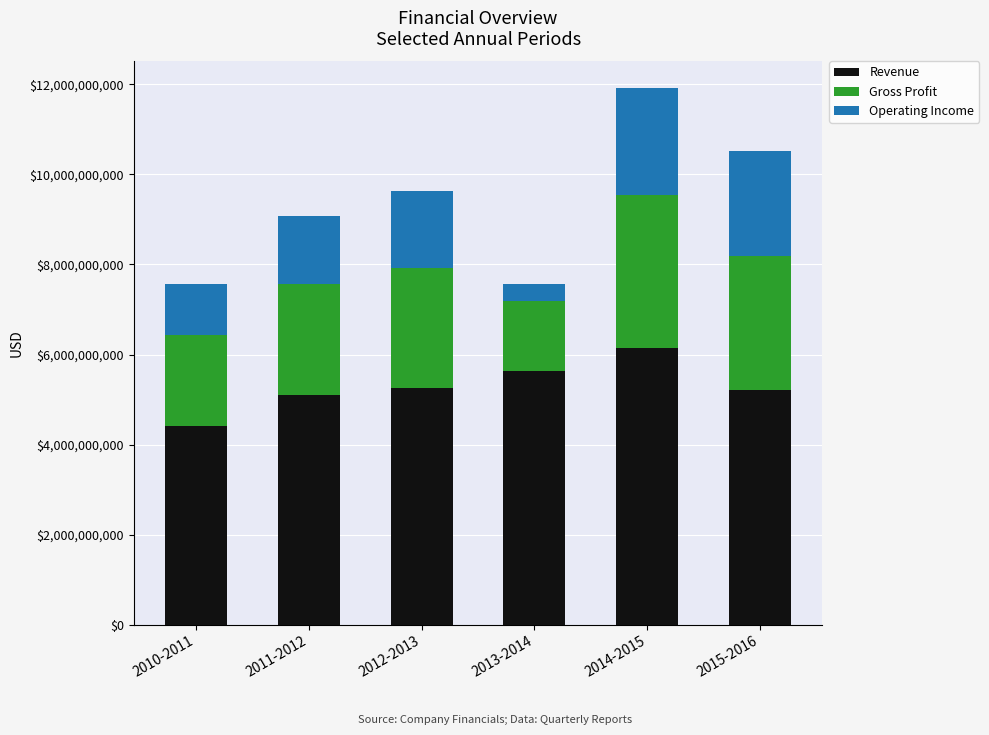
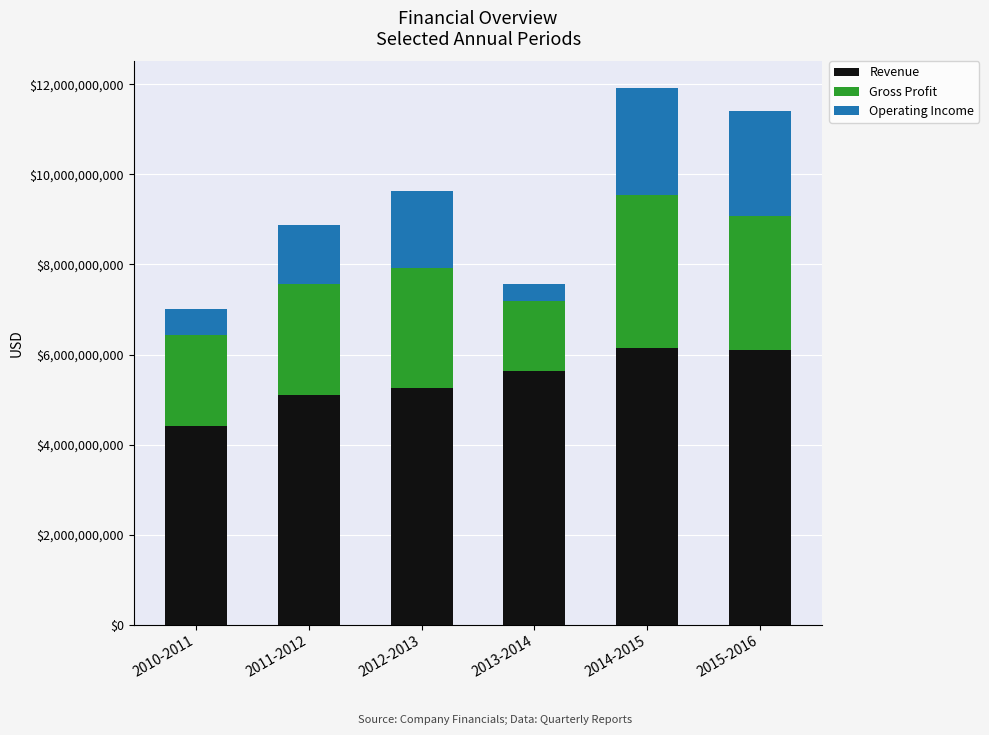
Operating Income, 2010-2011: $1,100,000,000 -> $600,000,000
Operating Income, 2011-2012: $1,500,000,000 -> $1,300,000,000
Revenue, 2015-2016: $5,200,000,000 -> $6,100,000,000
